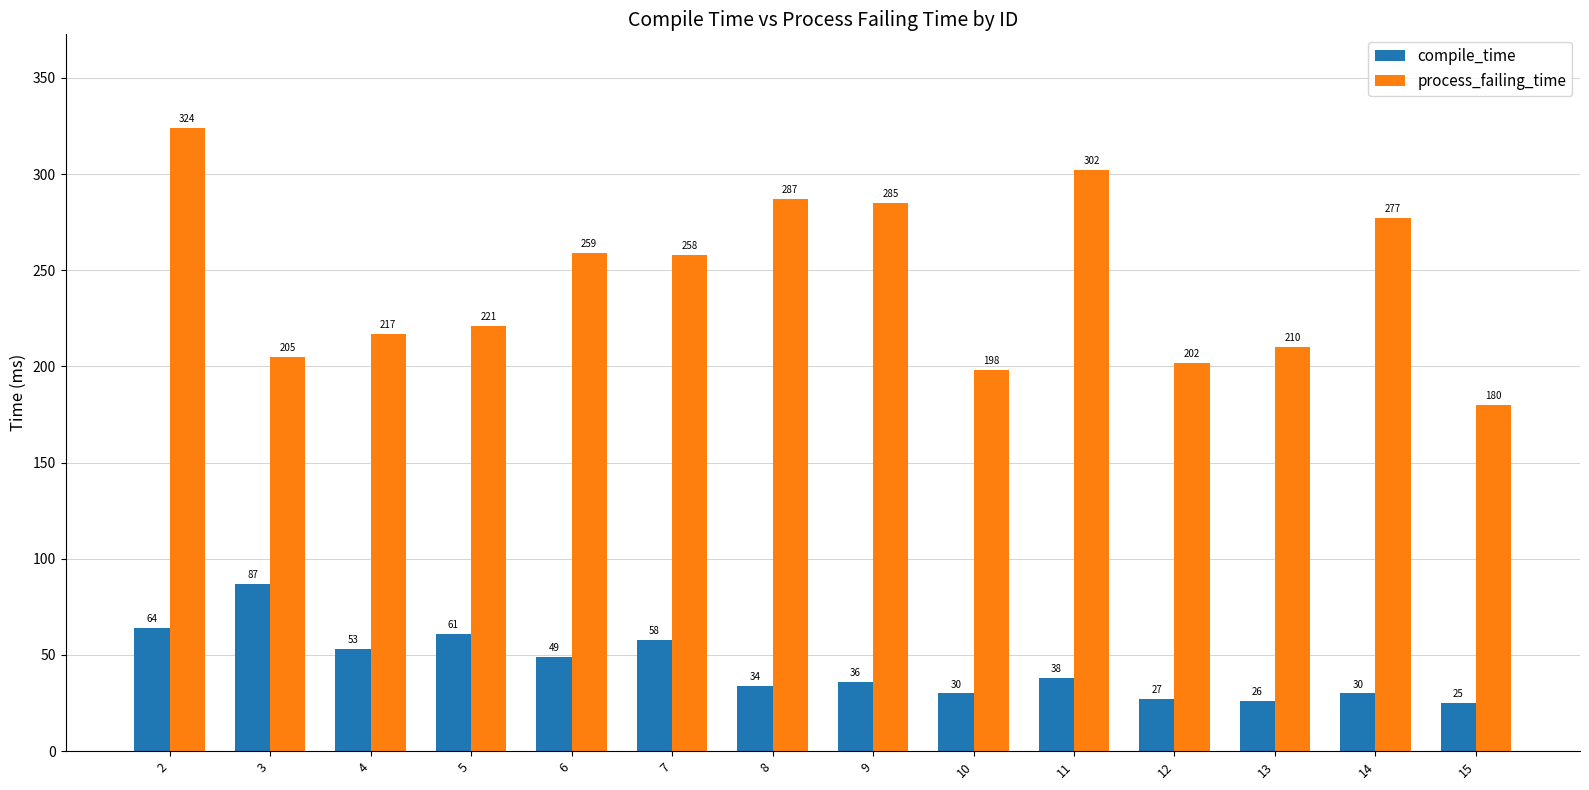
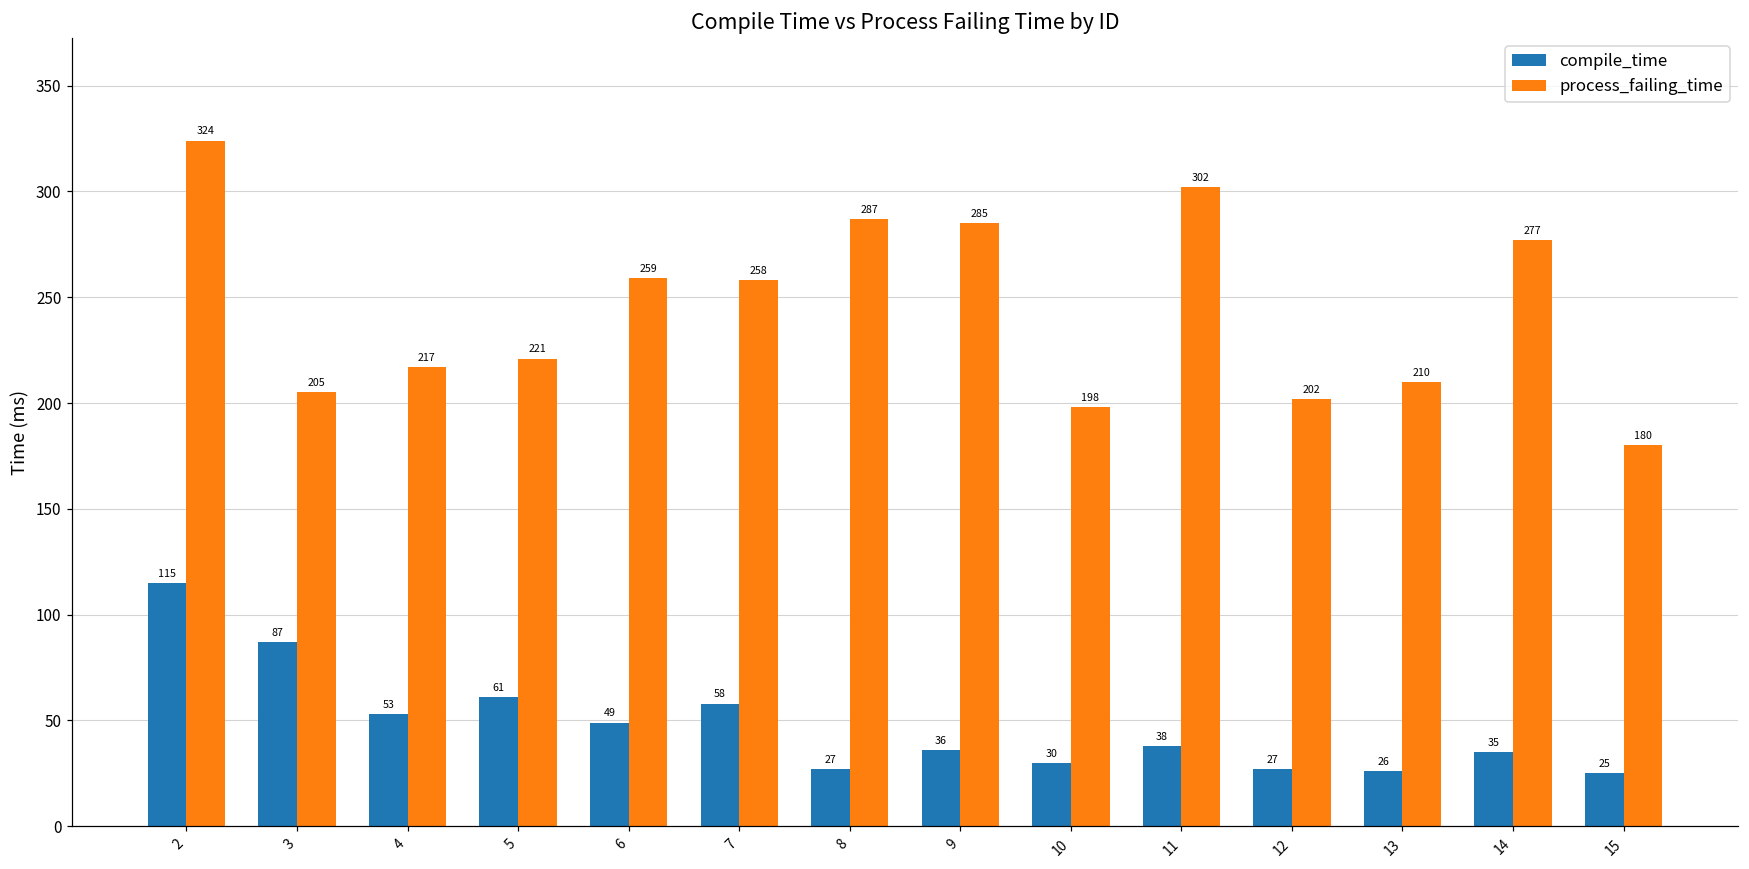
compile_time, 2: 64 -> 115
compile_time, 8: 34 -> 27
compile_time, 14: 30 -> 35
